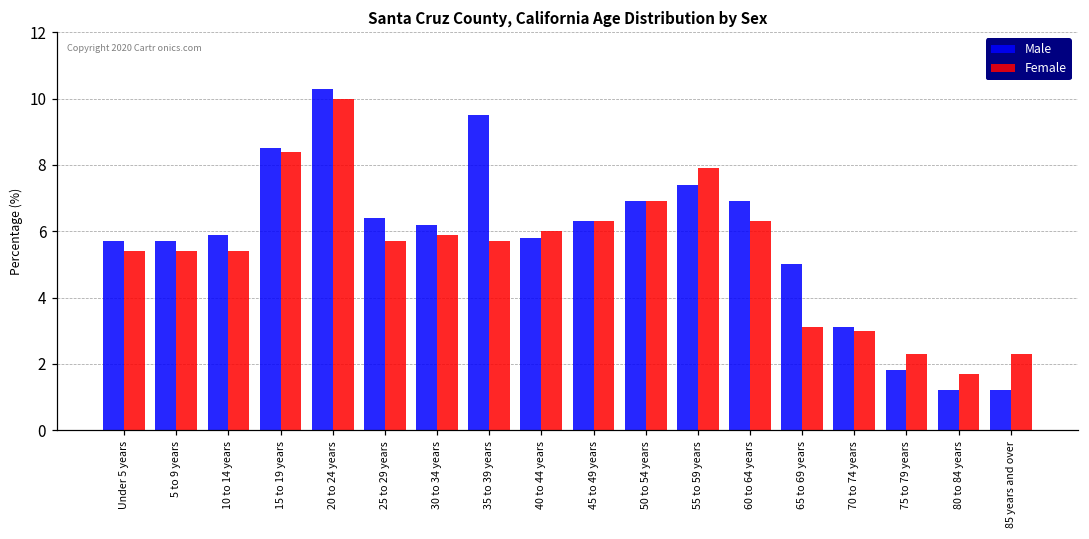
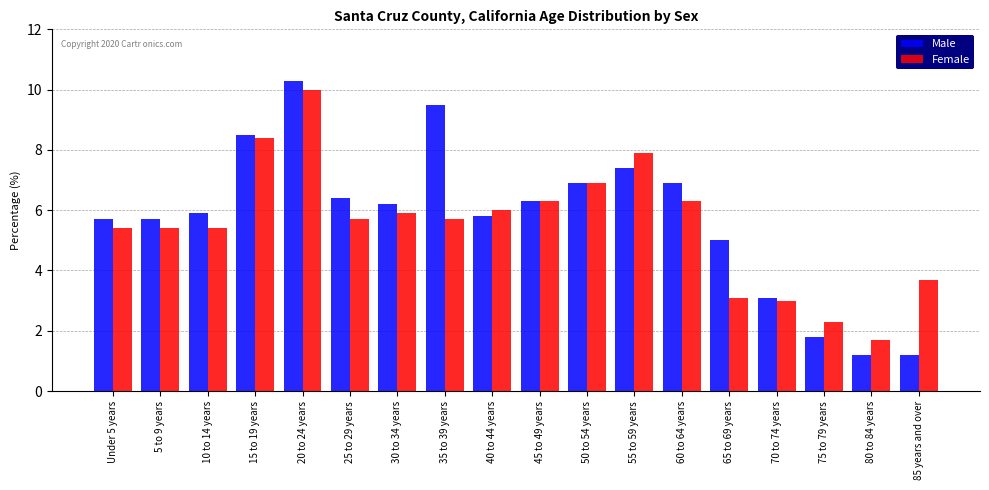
Female, 85 years and over: 2.3 -> 3.7
